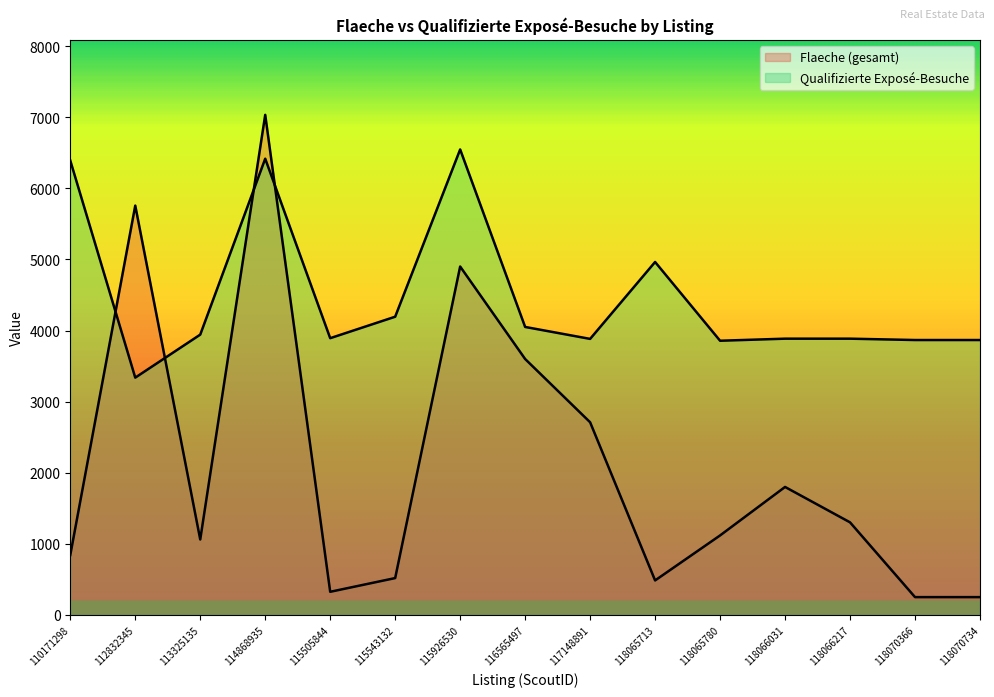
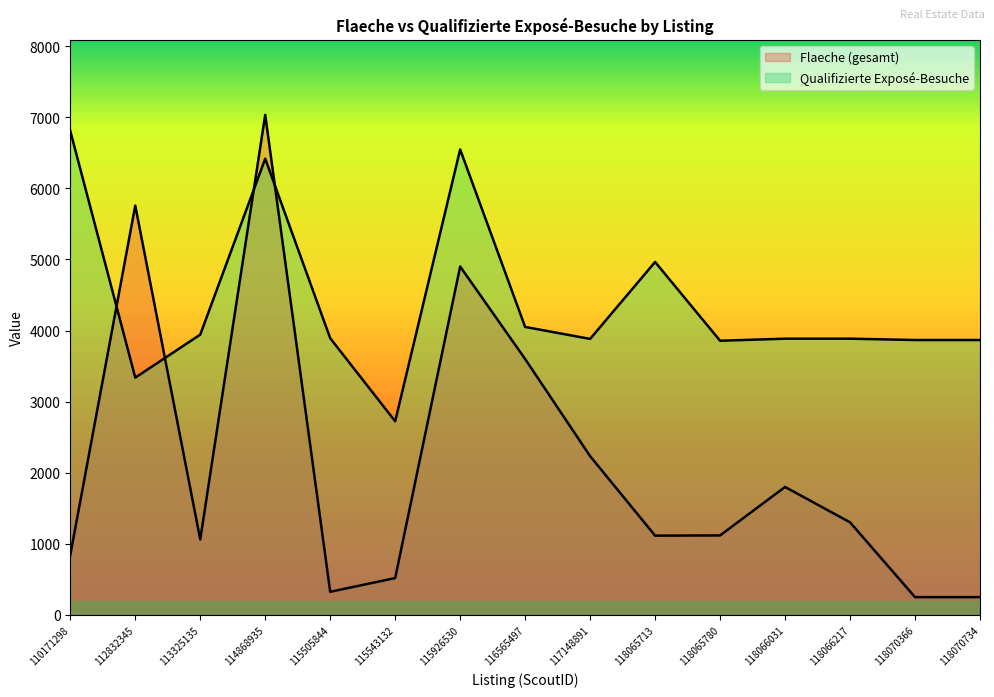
Qualifizierte Exposé-Besuche, 110171298: 6400 -> 6800
Qualifizierte Exposé-Besuche, 115543132: 4200 -> 2700
Flaeche (gesamt), 117148891: 2700 -> 2200
Flaeche (gesamt), 118065713: 500 -> 1100
